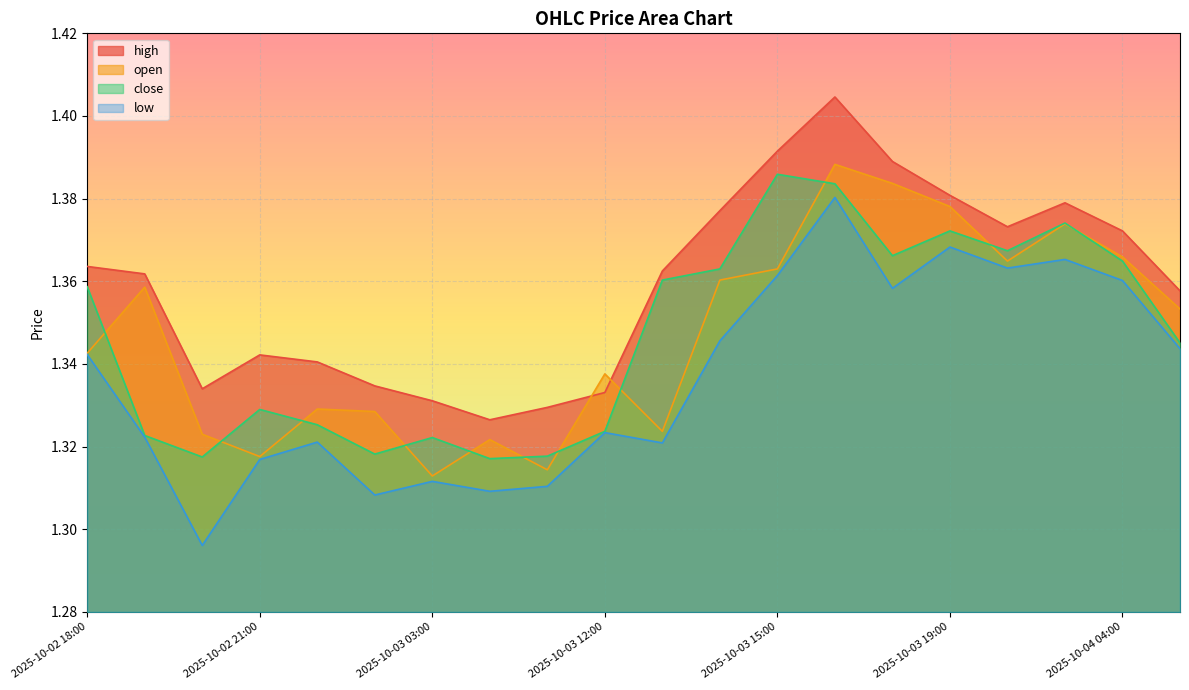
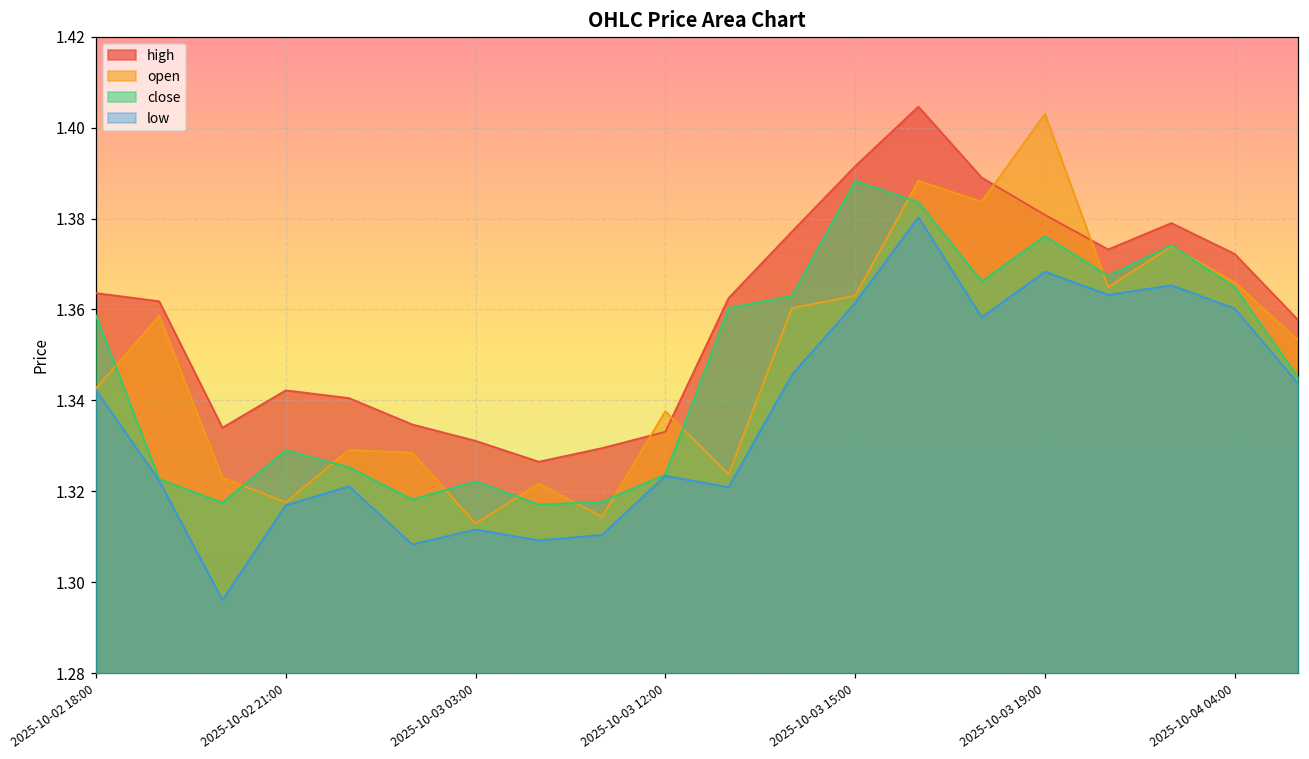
close, 2025-10-03 15:00: 1.386 -> 1.388
open, 2025-10-03 19:00: 1.378 -> 1.403
close, 2025-10-03 19:00: 1.372 -> 1.376
